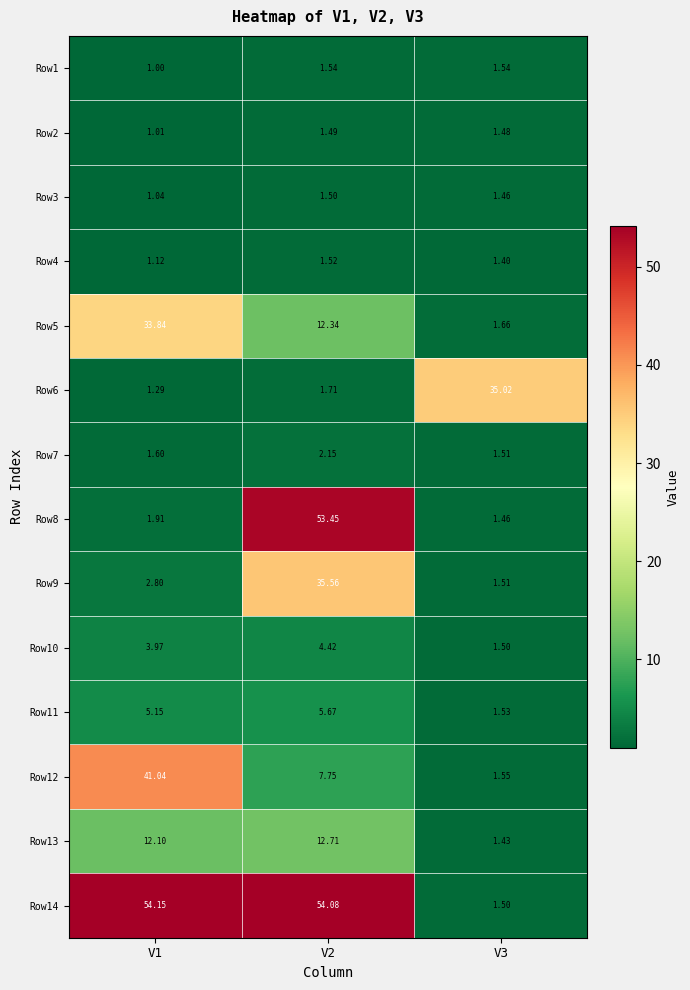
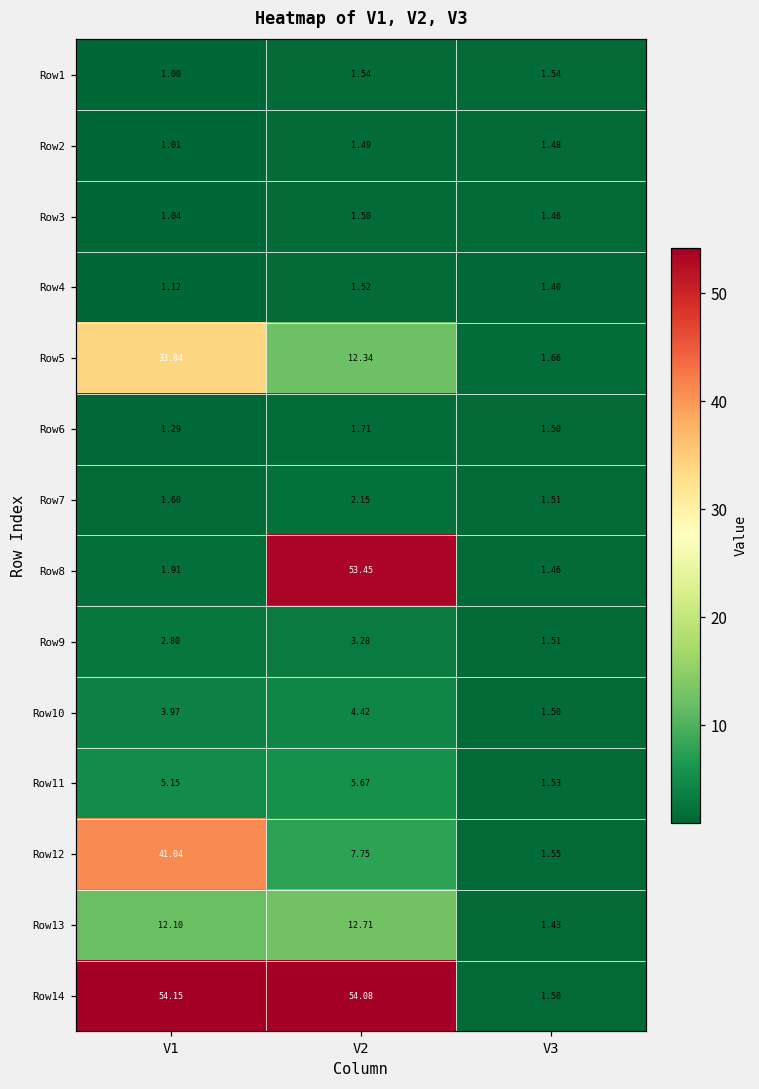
Row6, V3: 35.02 -> 1.50
Row9, V2: 35.56 -> 3.28
